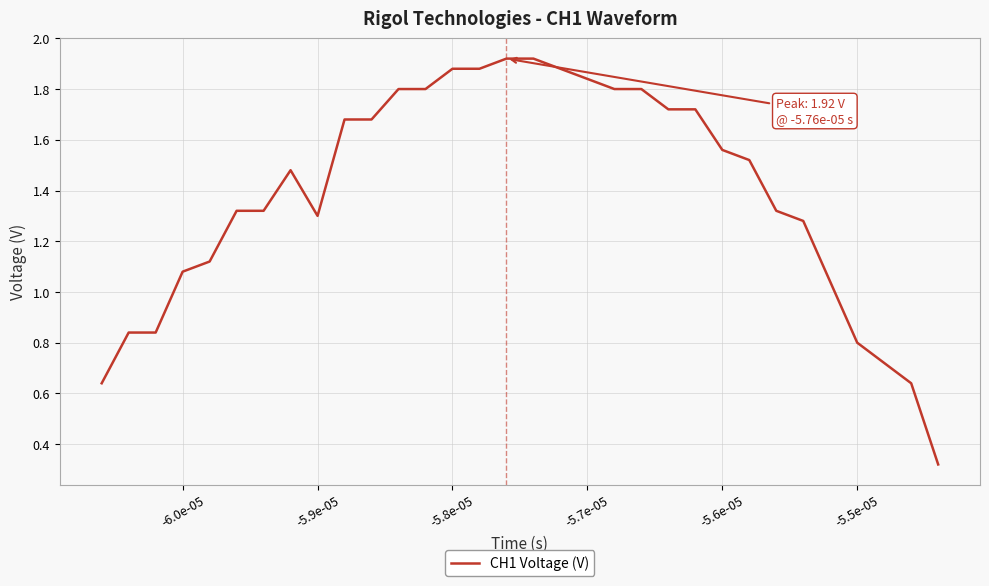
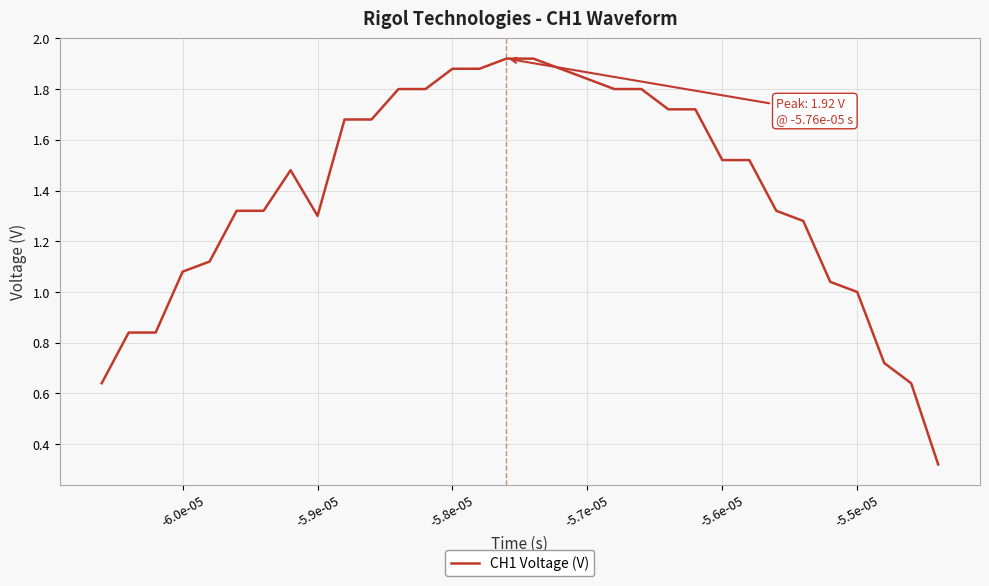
-5.6e-05: 1.56 -> 1.52
-5.5e-05: 0.8 -> 1.0
